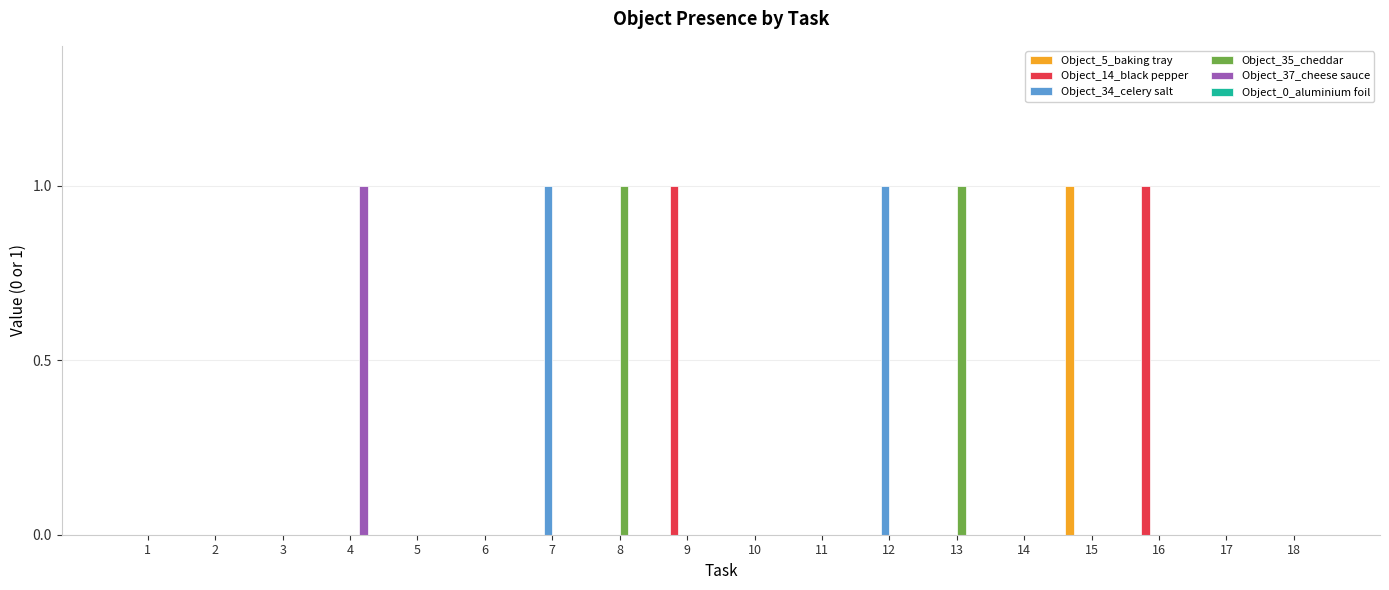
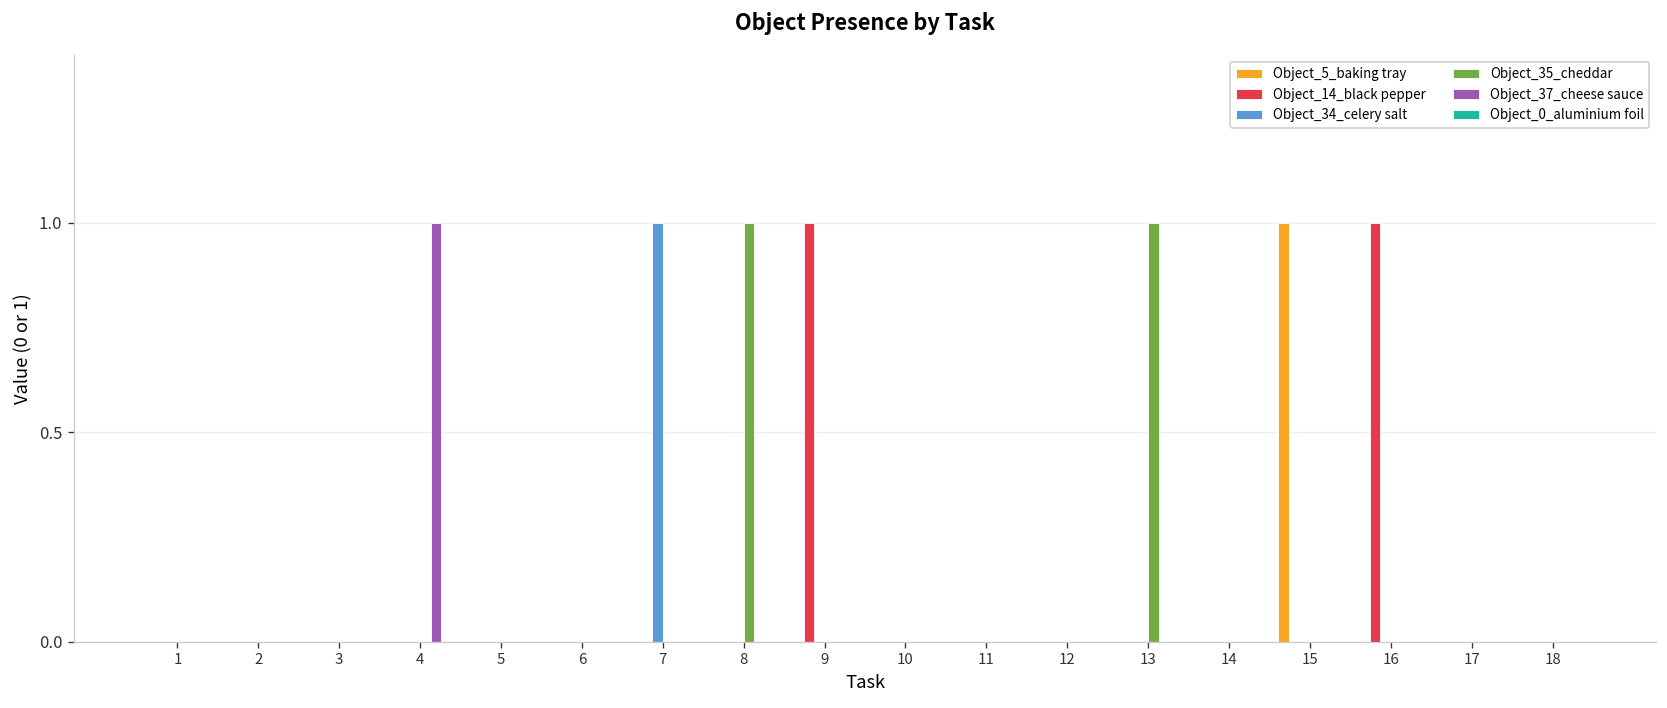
Object_34_celery salt, 12: 1 -> 0
